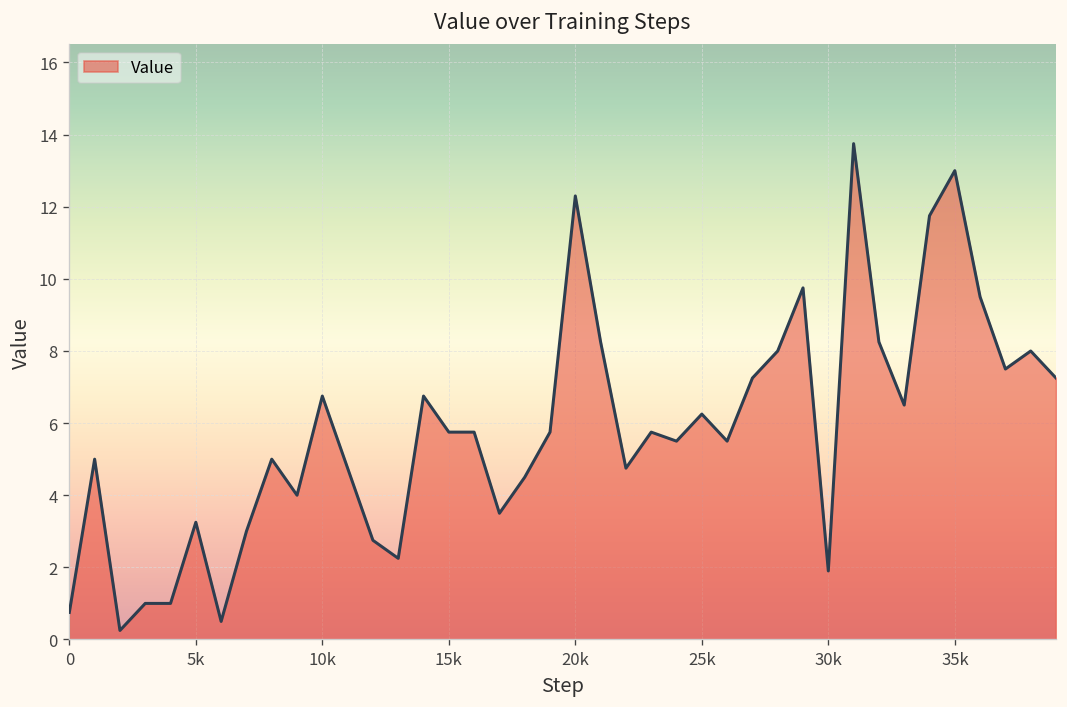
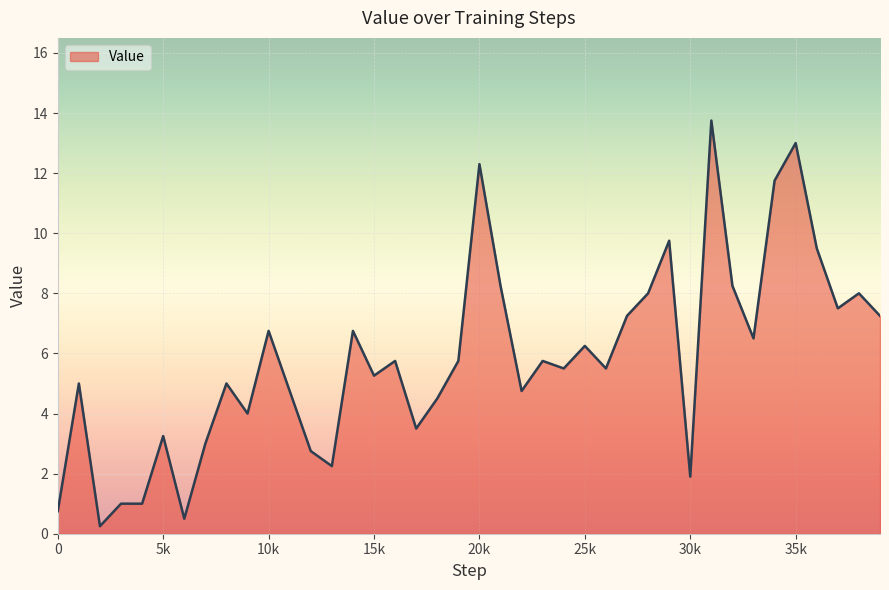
15k: 5.8 -> 5.3
